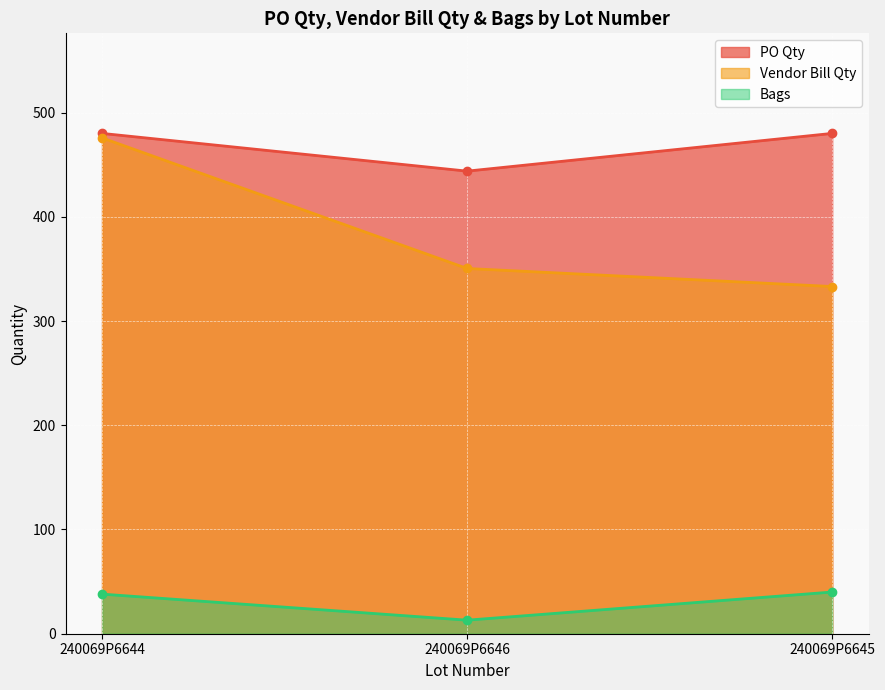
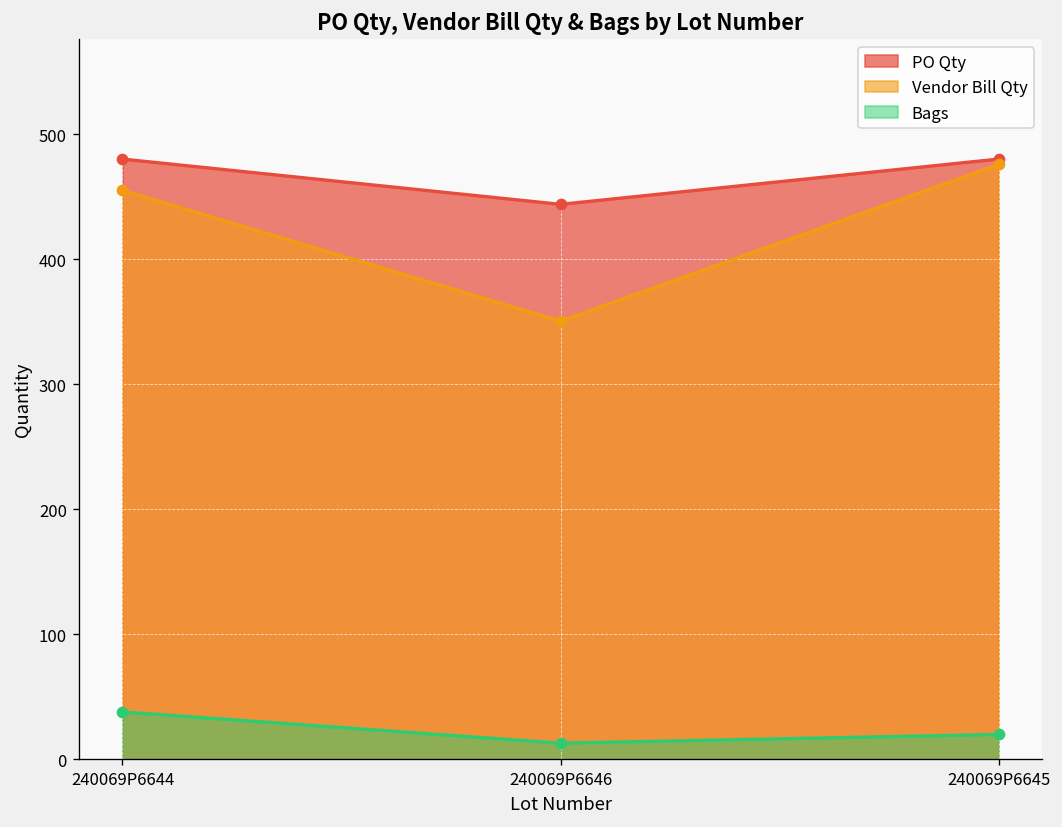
Vendor Bill Qty, 240069P6644: 476 -> 455
Vendor Bill Qty, 240069P6645: 333 -> 476
Bags, 240069P6645: 40 -> 20
